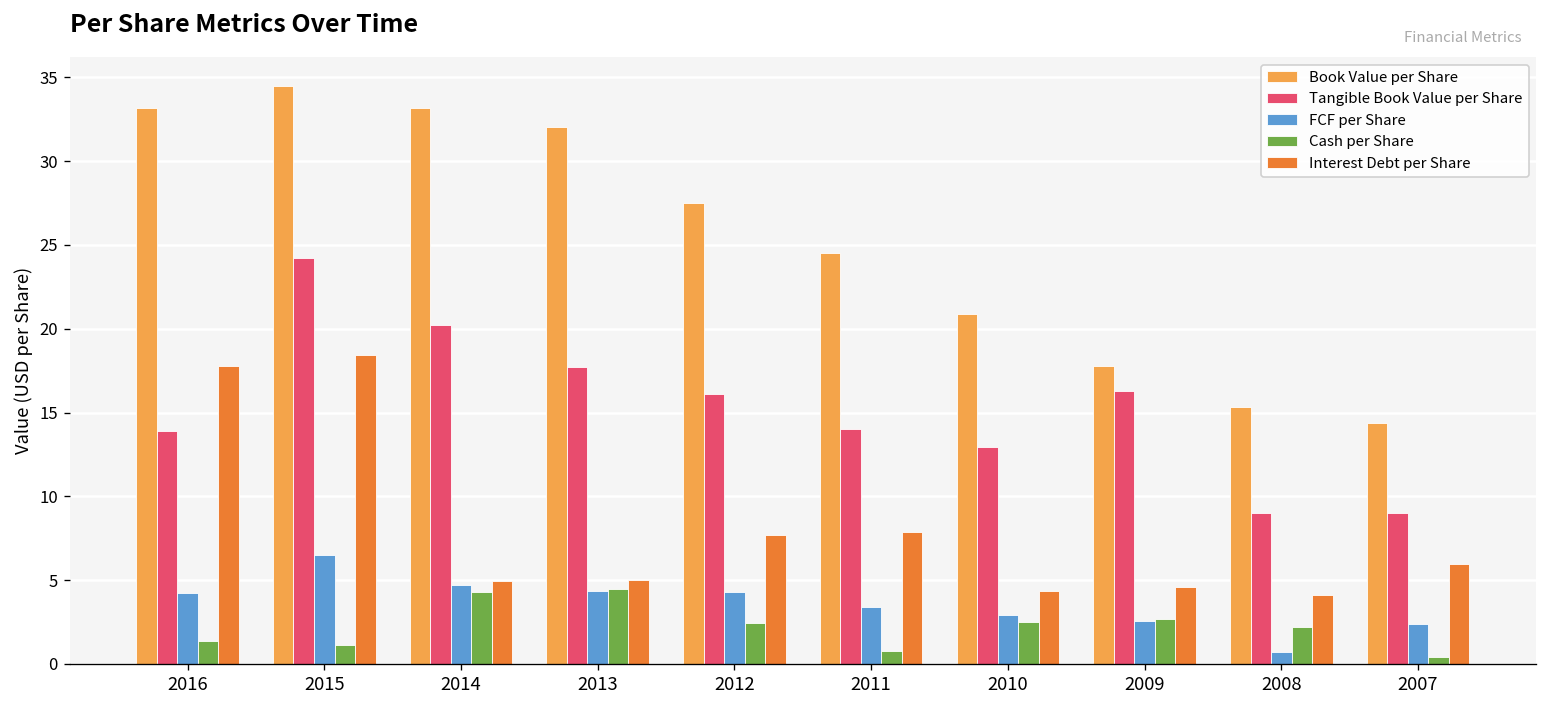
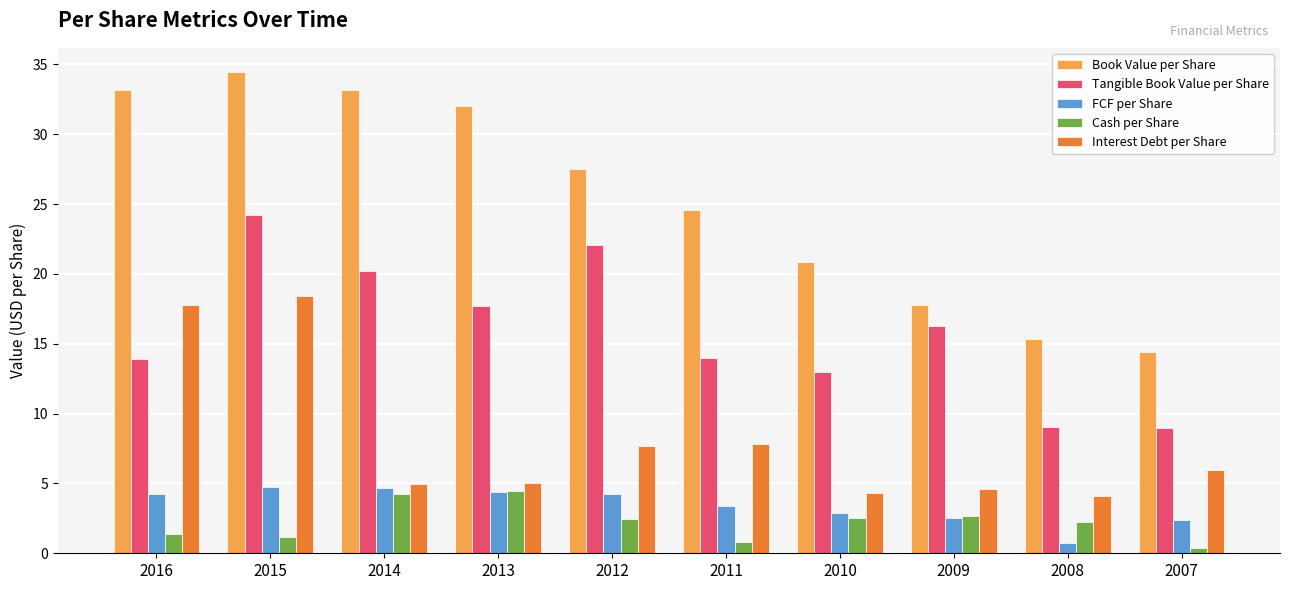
FCF per Share, 2015: 6.5 -> 4.7
Tangible Book Value per Share, 2012: 16.1 -> 22.0
